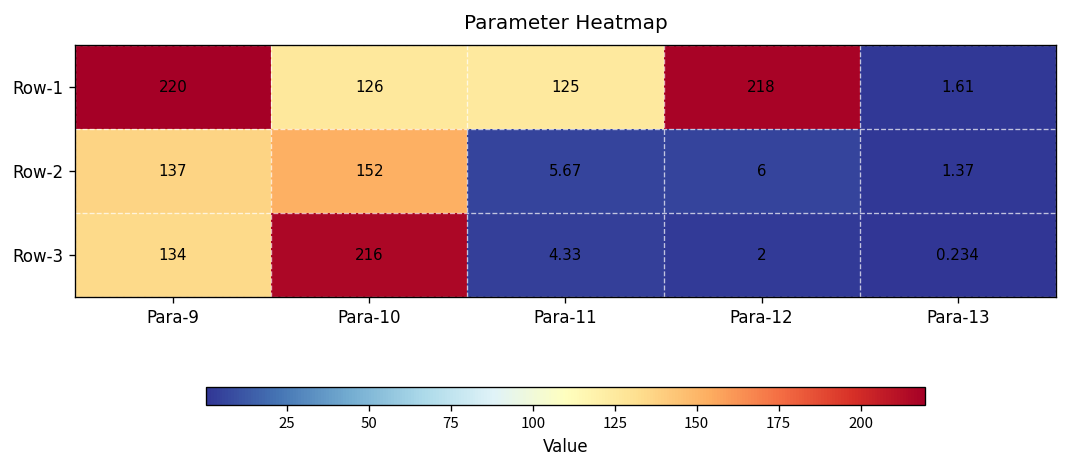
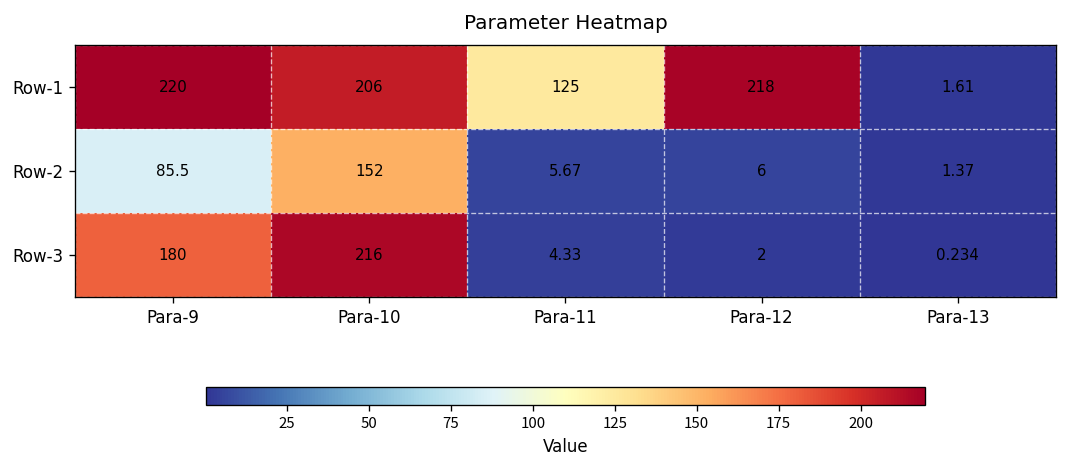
Row-1, Para-10: 126 -> 206
Row-2, Para-9: 137 -> 85.5
Row-3, Para-9: 134 -> 180
